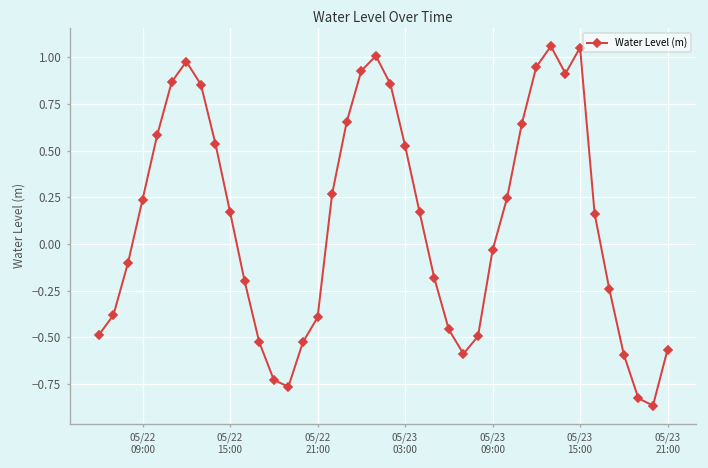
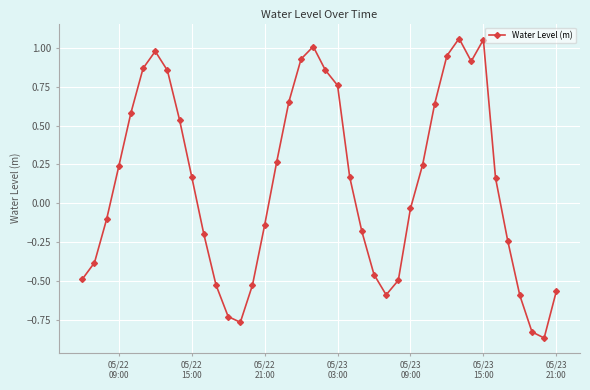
05/22 21:00: -0.39 -> -0.14
05/23 03:00: 0.53 -> 0.76
